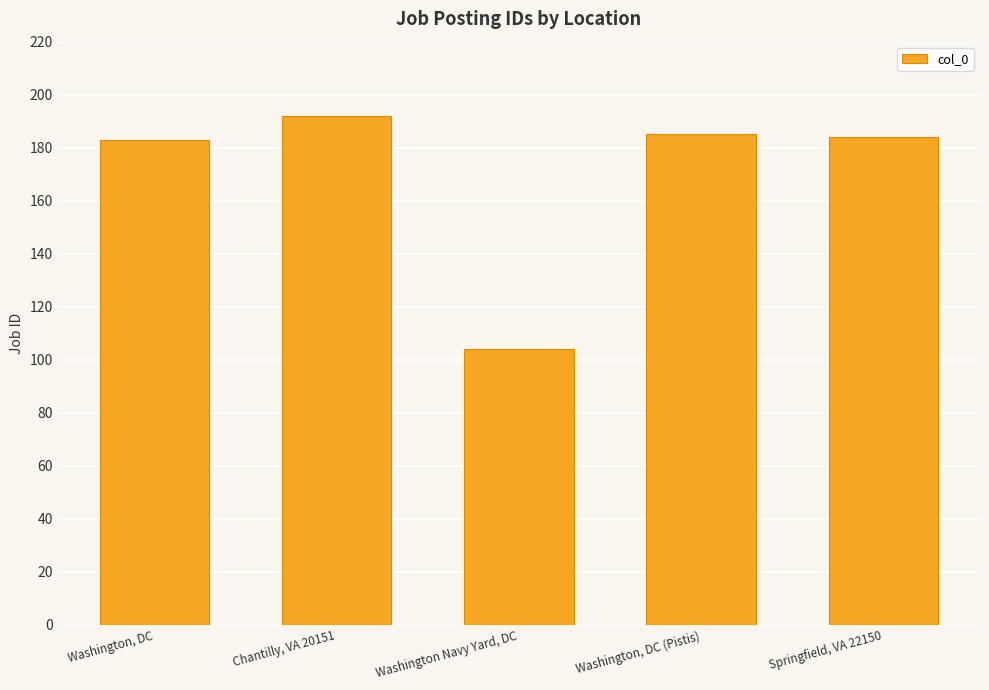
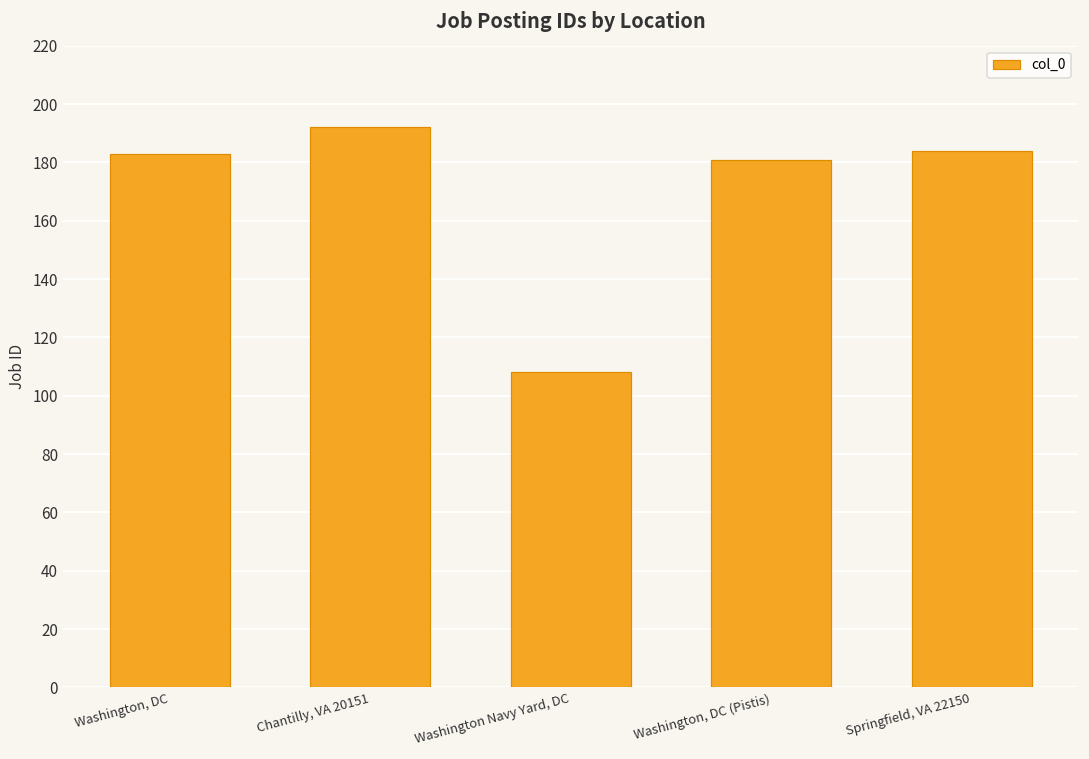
Washington Navy Yard, DC: 104 -> 108
Washington, DC (Pistis): 185 -> 181
